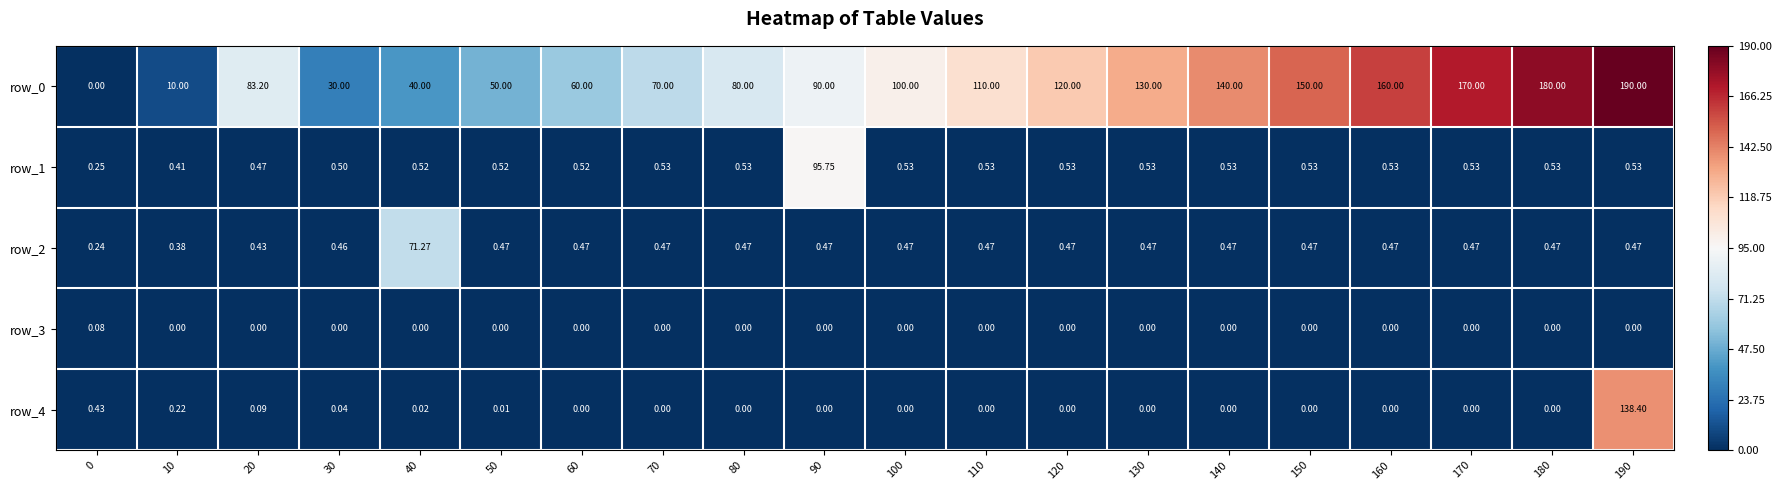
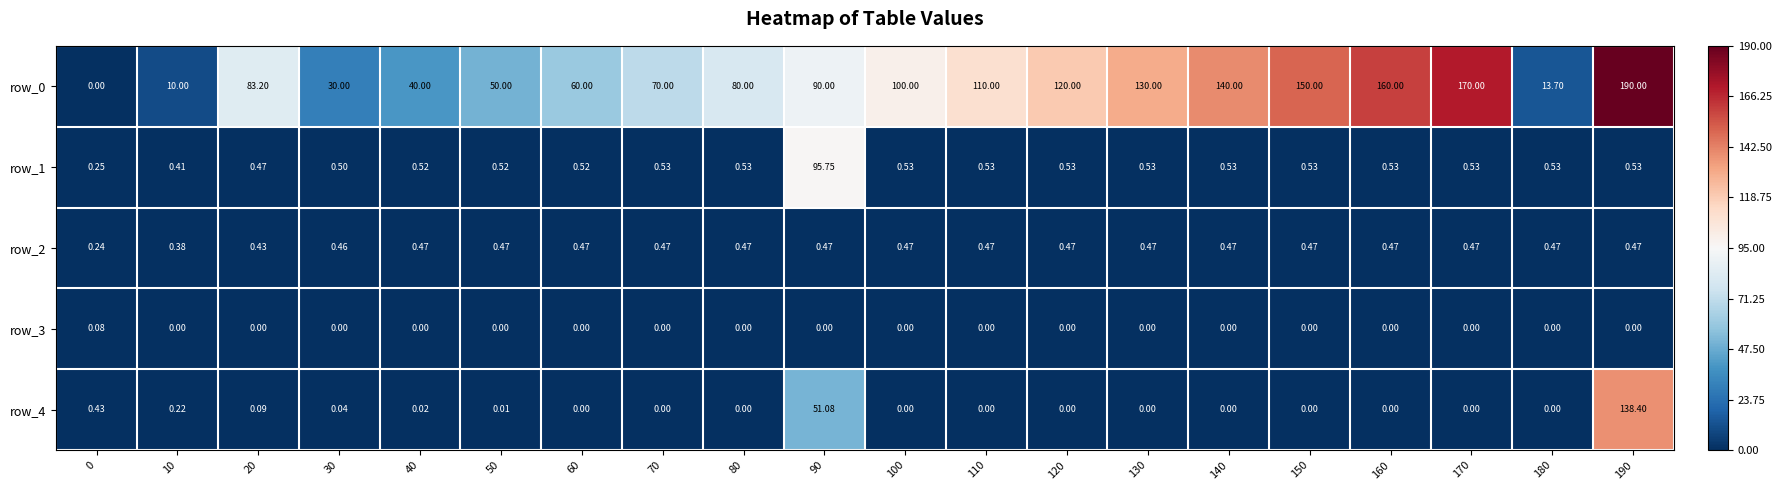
row_0, 180: 180.00 -> 13.70
row_2, 40: 71.27 -> 0.47
row_4, 90: 0.00 -> 51.08
